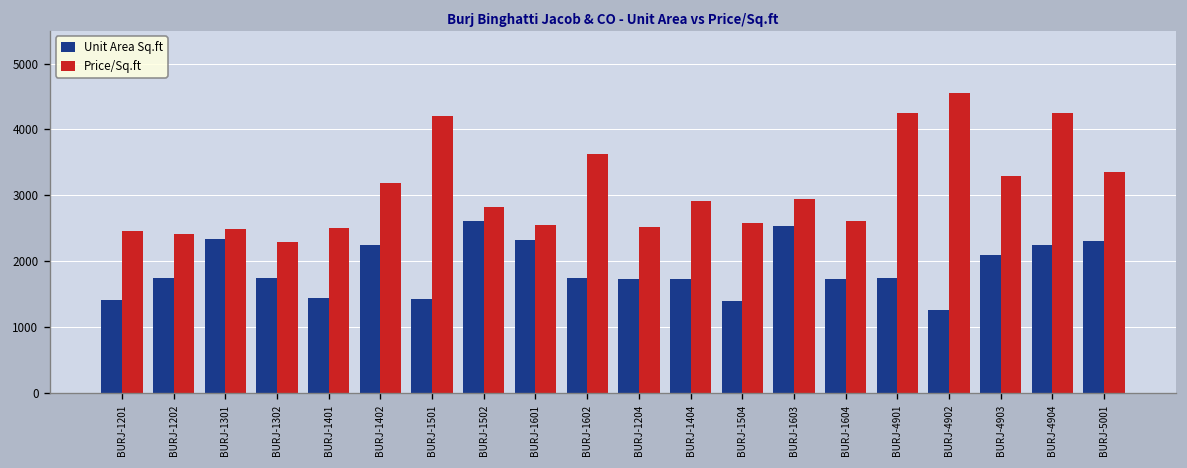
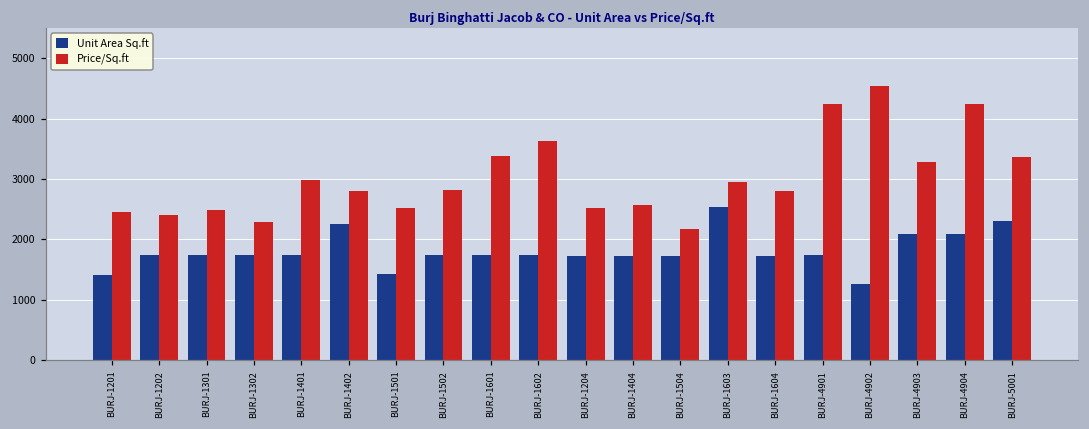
Unit Area Sq.ft, BURJ-1301: 2300 -> 1700
Unit Area Sq.ft, BURJ-1401: 1400 -> 1700
Price/Sq.ft, BURJ-1401: 2500 -> 3000
Price/Sq.ft, BURJ-1402: 3200 -> 2800
Price/Sq.ft, BURJ-1501: 4200 -> 2500
Unit Area Sq.ft, BURJ-1502: 2600 -> 1700
Unit Area Sq.ft, BURJ-1601: 2300 -> 1700
Price/Sq.ft, BURJ-1601: 2500 -> 3400
Price/Sq.ft, BURJ-1404: 2900 -> 2600
Unit Area Sq.ft, BURJ-1504: 1400 -> 1700
Price/Sq.ft, BURJ-1504: 2600 -> 2200
Price/Sq.ft, BURJ-1604: 2600 -> 2800
Unit Area Sq.ft, BURJ-4904: 2200 -> 2100
